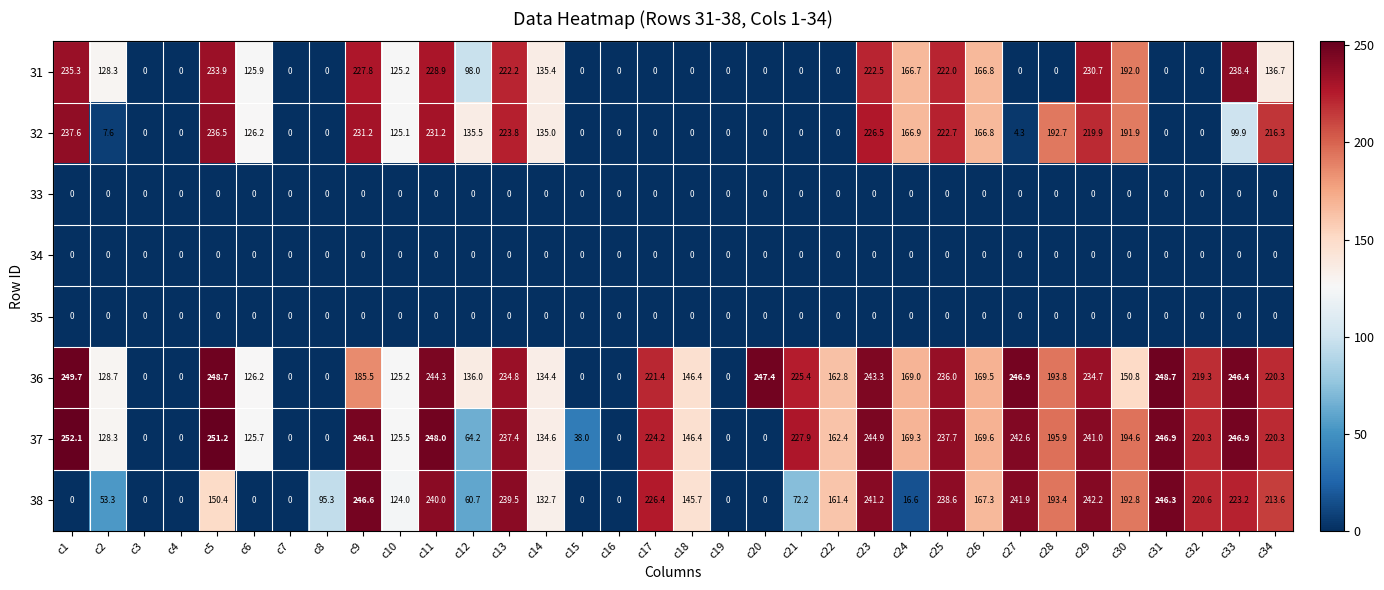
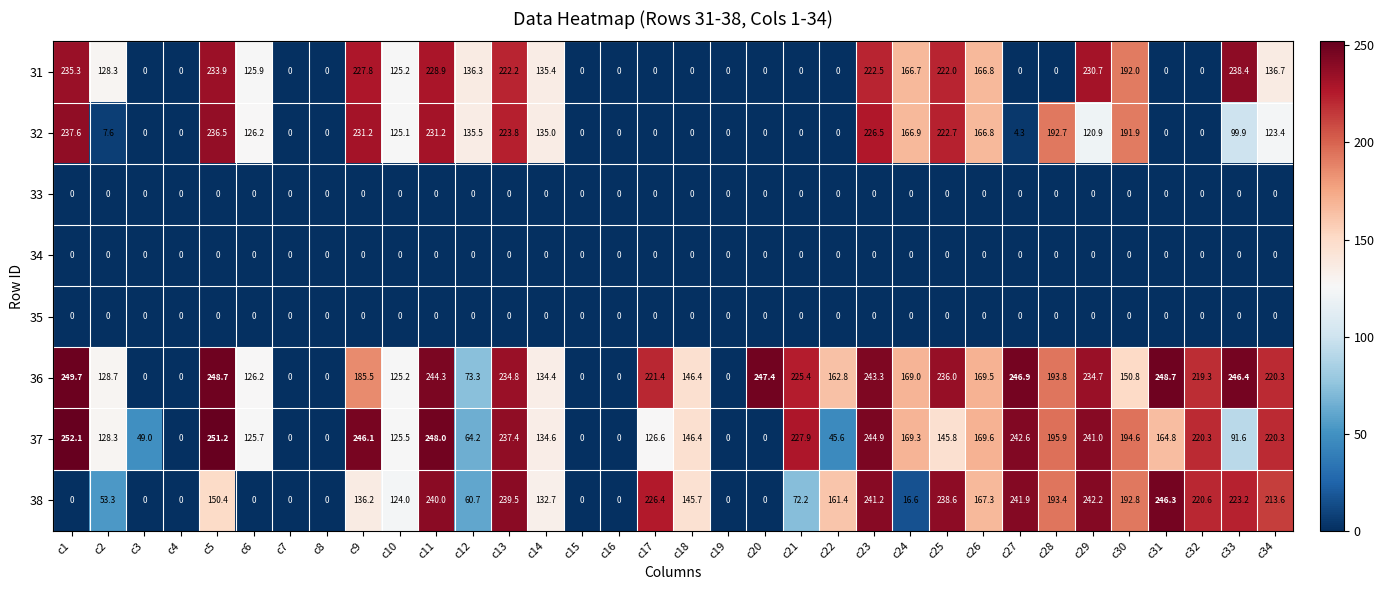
31, c12: 98.0 -> 136.3
32, c29: 219.9 -> 120.9
32, c34: 216.3 -> 123.4
36, c12: 136.0 -> 73.3
37, c3: 0 -> 49.0
37, c15: 38.0 -> 0
37, c17: 224.2 -> 126.6
37, c22: 162.4 -> 45.6
37, c25: 237.7 -> 145.8
37, c31: 246.9 -> 164.8
37, c33: 246.9 -> 91.6
38, c8: 95.3 -> 0
38, c9: 246.6 -> 136.2
